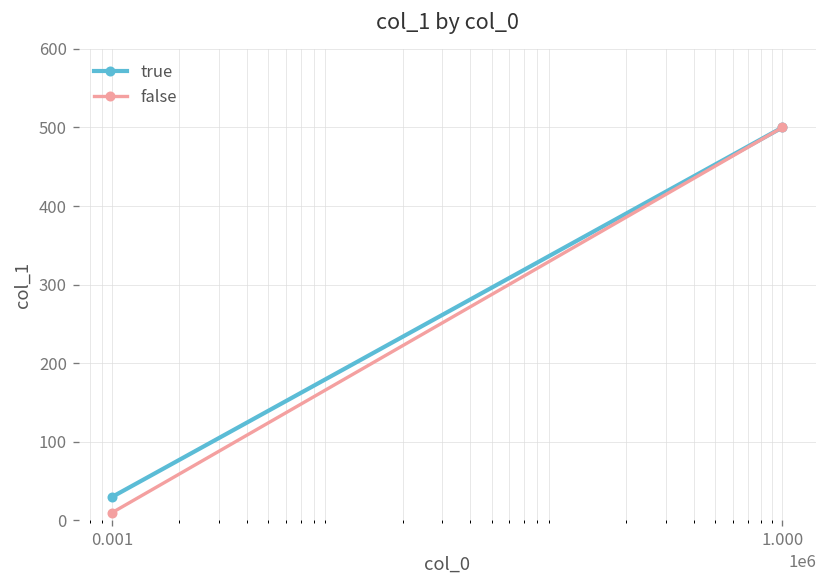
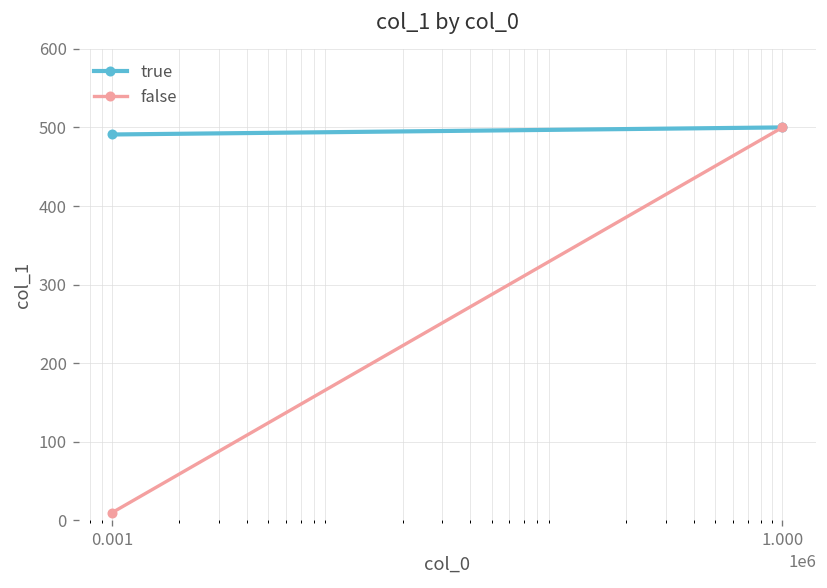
true, 0.001: 30 -> 490
